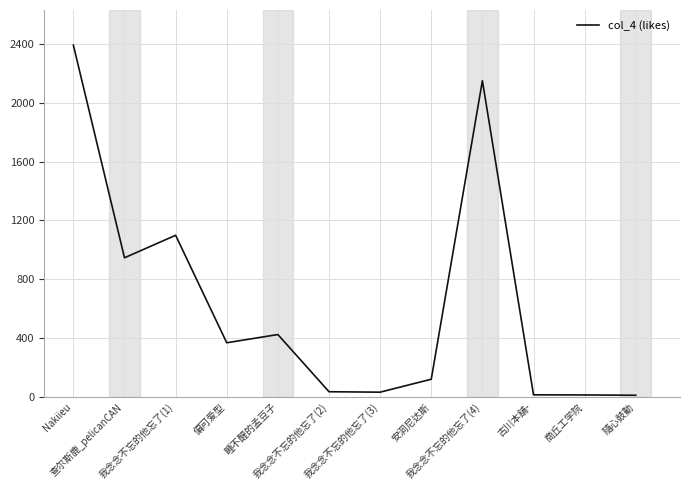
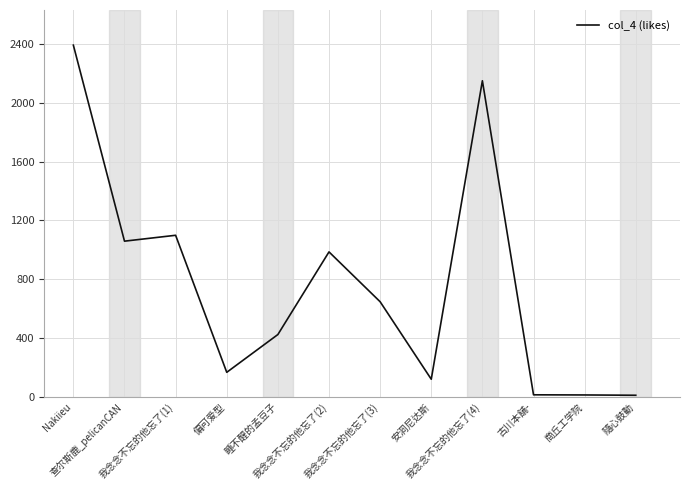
查尔斯鹿_pelicanCAN: 950 -> 1060
偏可爱型: 370 -> 170
我念念不忘的他忘了(2): 40 -> 990
我念念不忘的他忘了(3): 30 -> 650
